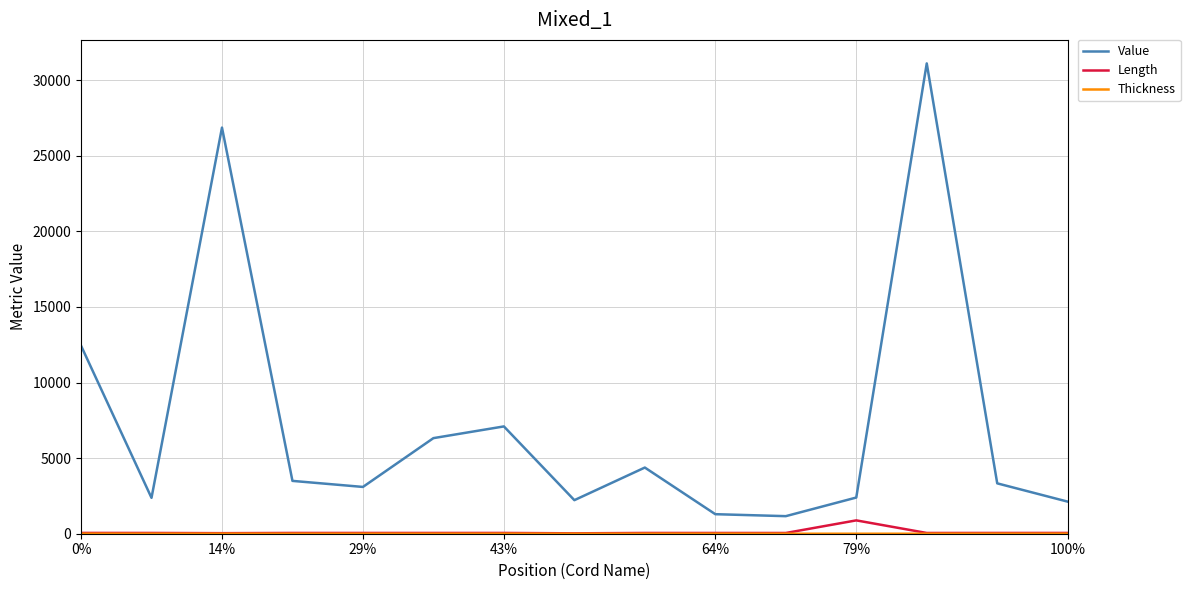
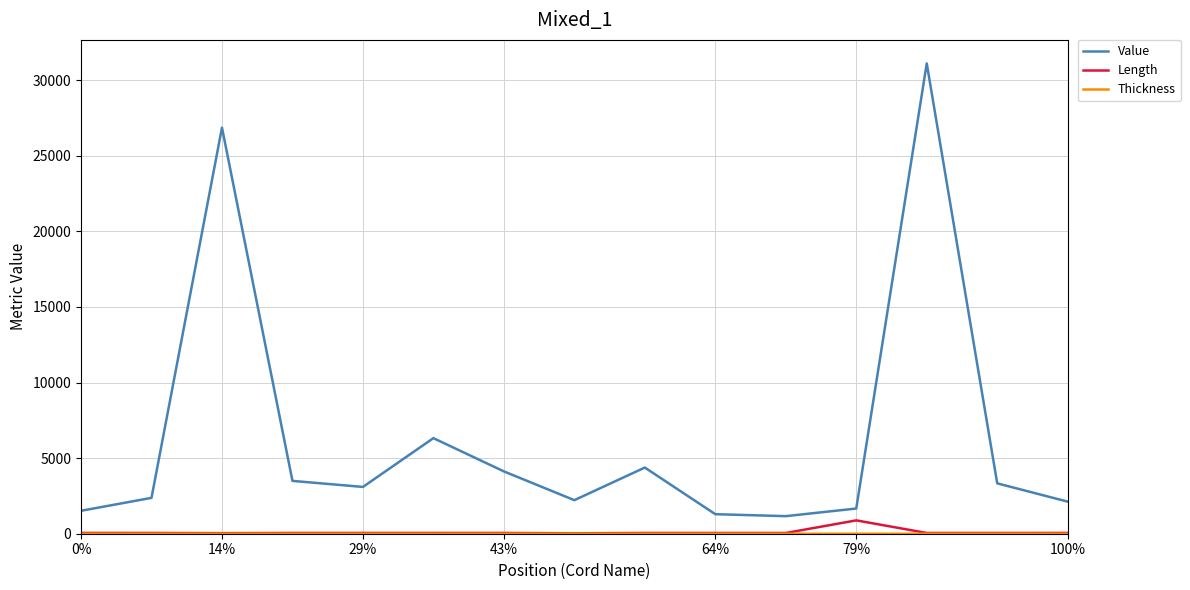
Value, 0%: 12400 -> 1500
Value, 43%: 7100 -> 4100
Value, 79%: 2400 -> 1700
